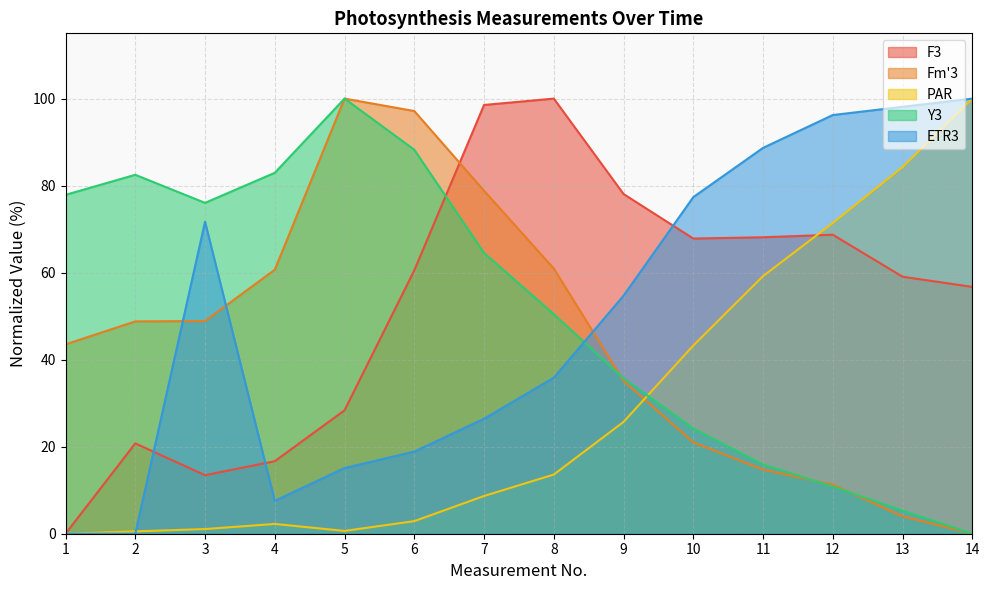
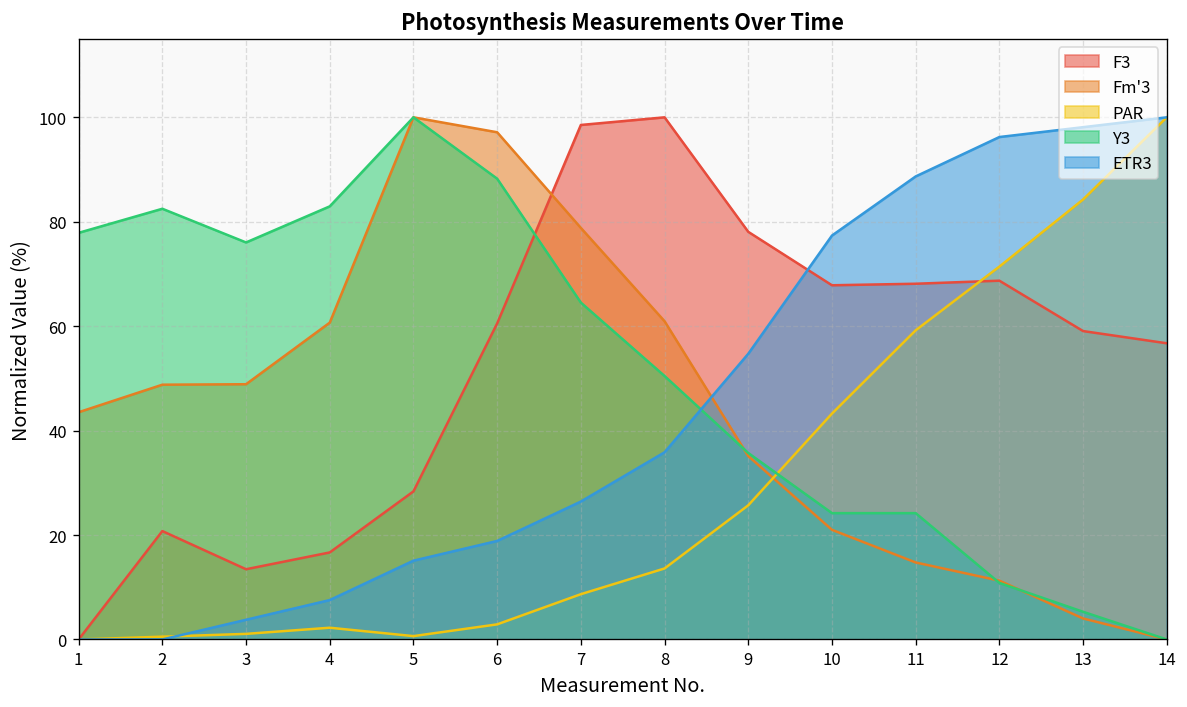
ETR3, 3: 72 -> 4
Y3, 11: 16 -> 24
